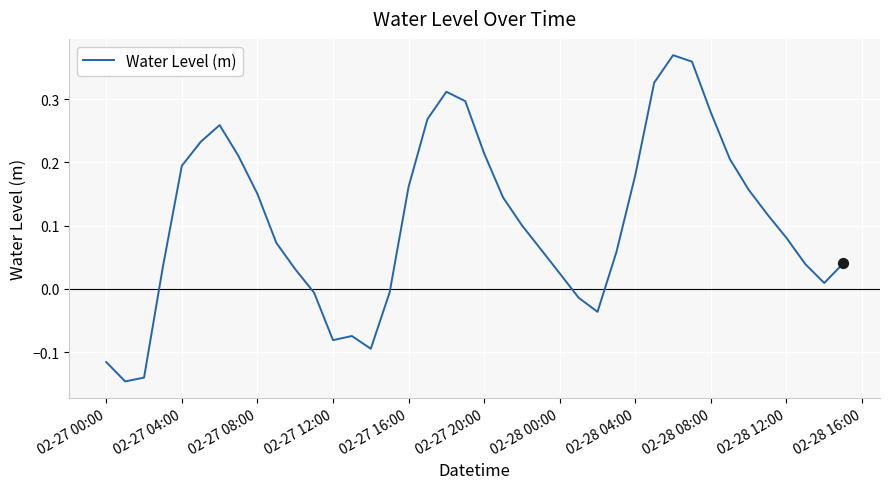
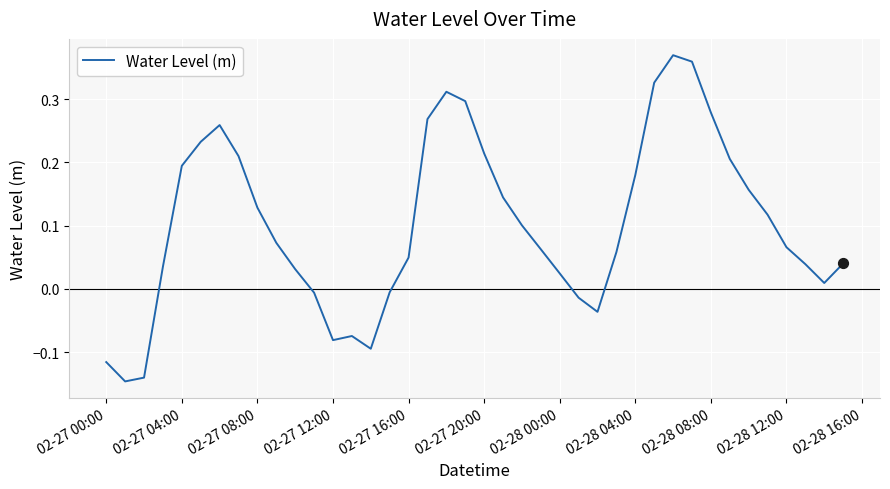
Water Level (m), 02-27 08:00: 0.15 -> 0.13
Water Level (m), 02-27 16:00: 0.16 -> 0.05
Water Level (m), 02-28 12:00: 0.08 -> 0.07
